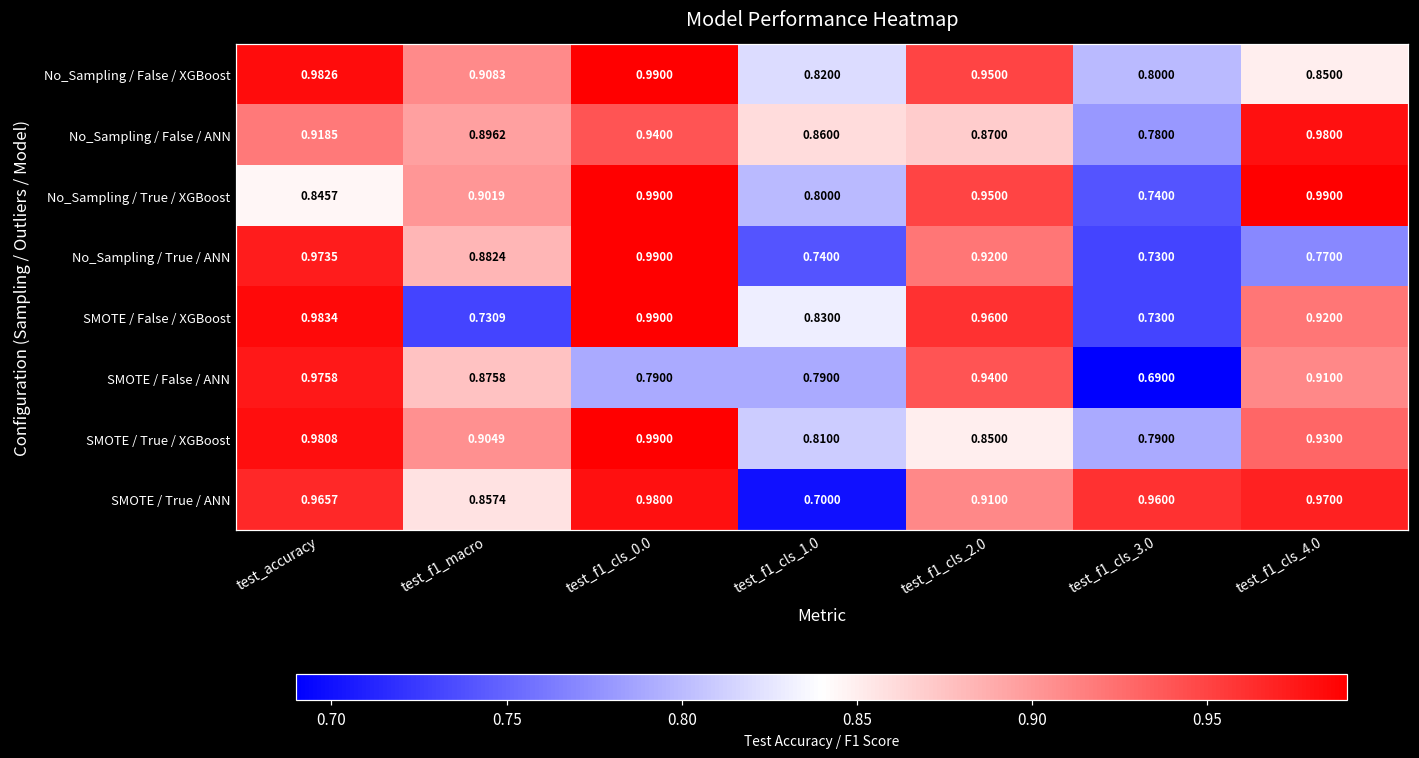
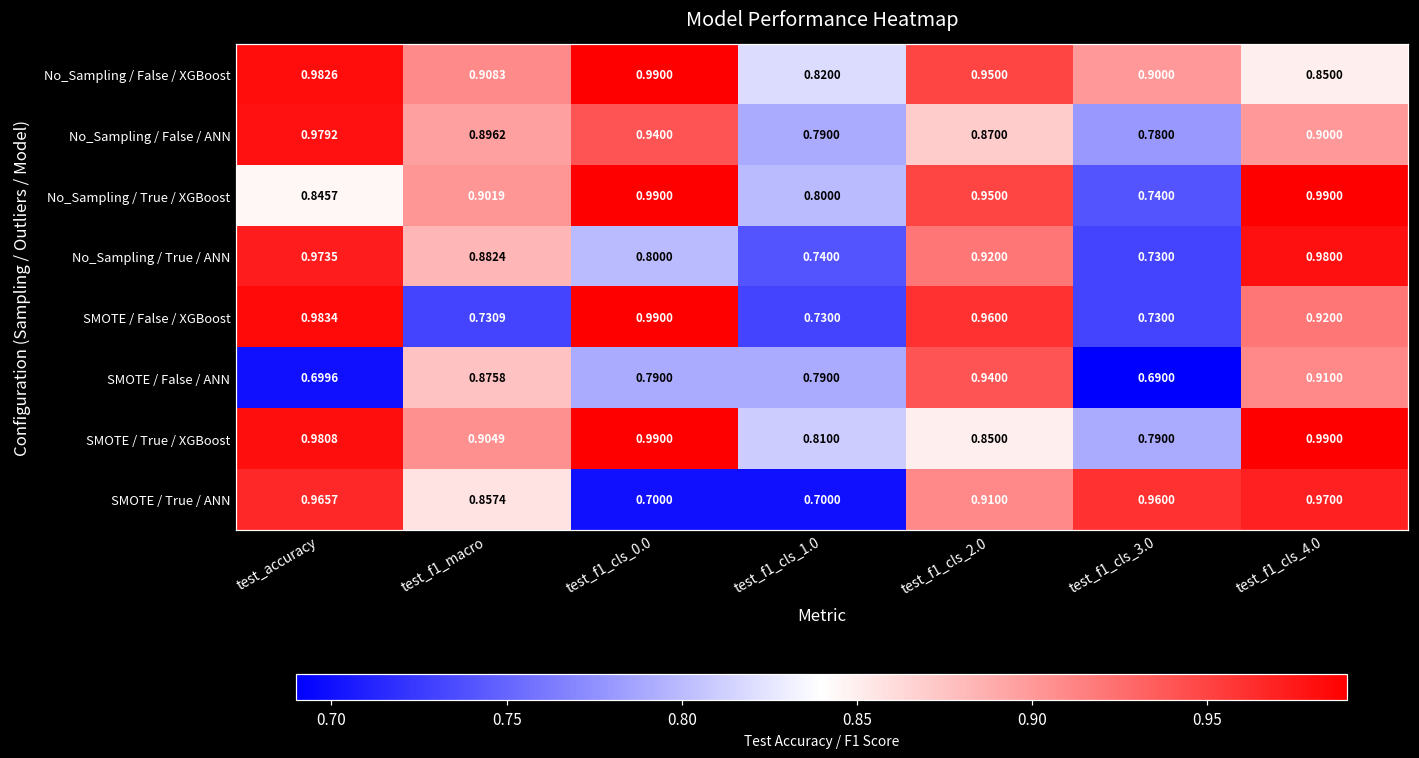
No_Sampling / False / XGBoost, test_f1_cls_3.0: 0.8000 -> 0.9000
No_Sampling / False / ANN, test_accuracy: 0.9185 -> 0.9792
No_Sampling / False / ANN, test_f1_cls_1.0: 0.8600 -> 0.7900
No_Sampling / False / ANN, test_f1_cls_4.0: 0.9800 -> 0.9000
No_Sampling / True / ANN, test_f1_cls_0.0: 0.9900 -> 0.8000
No_Sampling / True / ANN, test_f1_cls_4.0: 0.7700 -> 0.9800
SMOTE / False / XGBoost, test_f1_cls_1.0: 0.8300 -> 0.7300
SMOTE / False / ANN, test_accuracy: 0.9758 -> 0.6996
SMOTE / True / XGBoost, test_f1_cls_4.0: 0.9300 -> 0.9900
SMOTE / True / ANN, test_f1_cls_0.0: 0.9800 -> 0.7000
